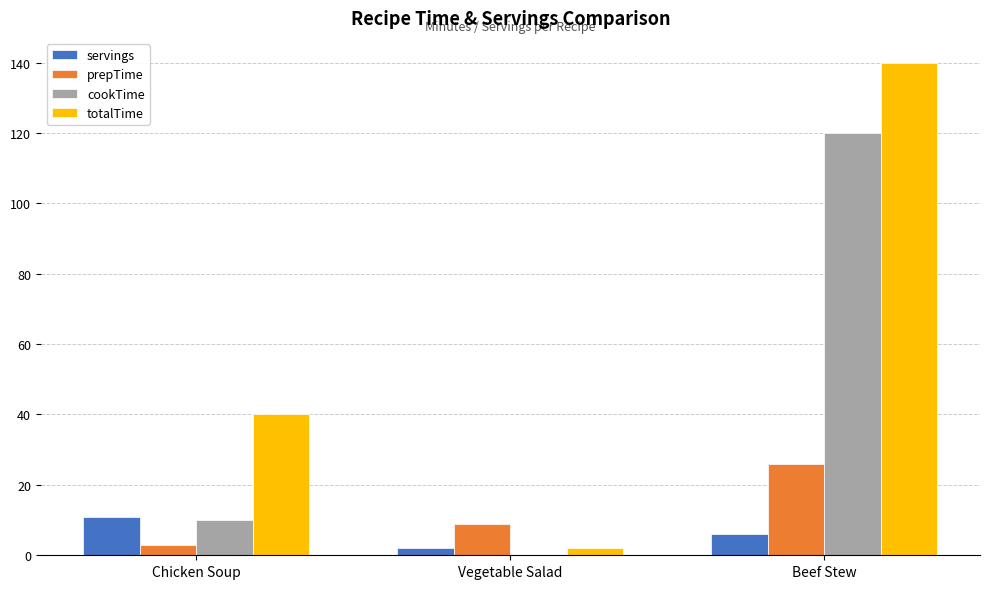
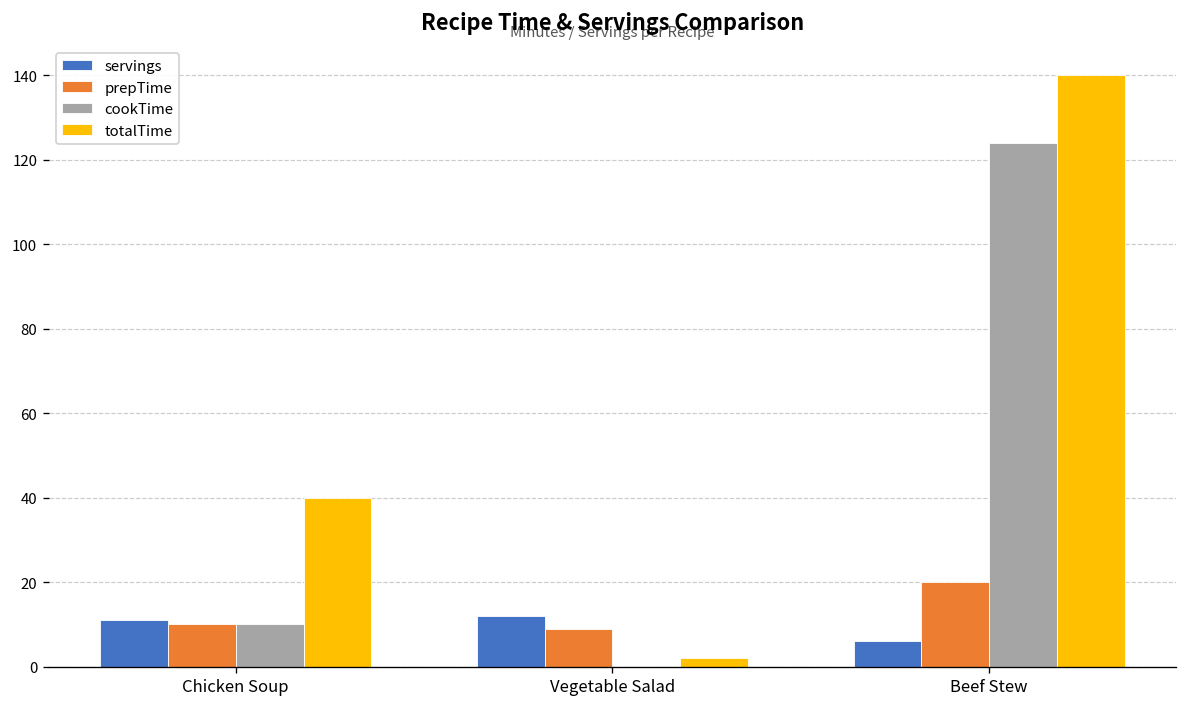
prepTime, Chicken Soup: 3 -> 10
servings, Vegetable Salad: 2 -> 12
prepTime, Beef Stew: 26 -> 20
cookTime, Beef Stew: 120 -> 124
